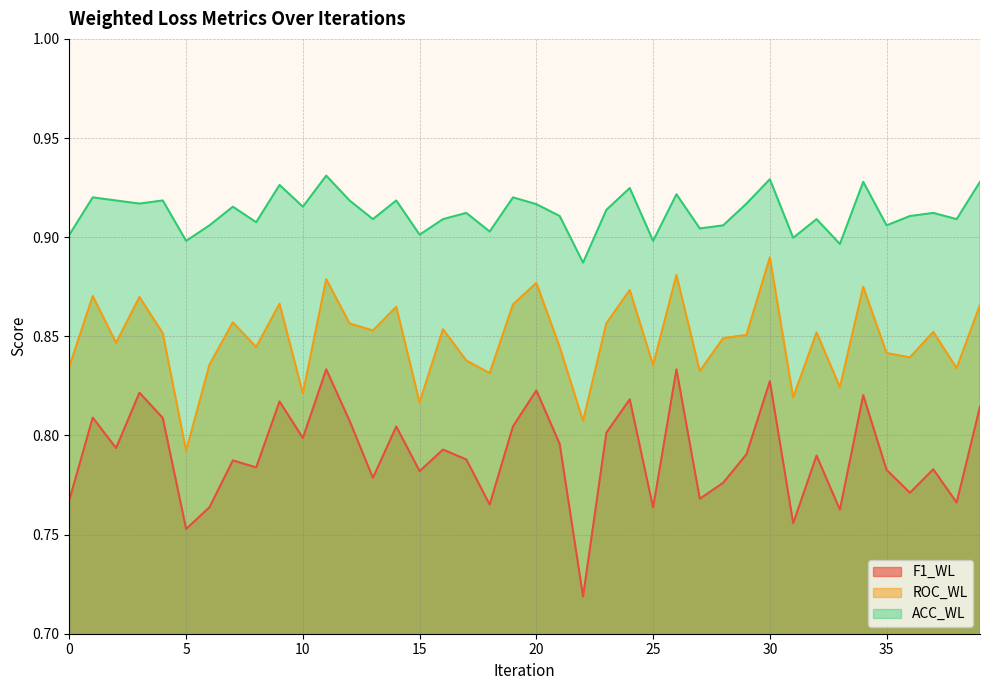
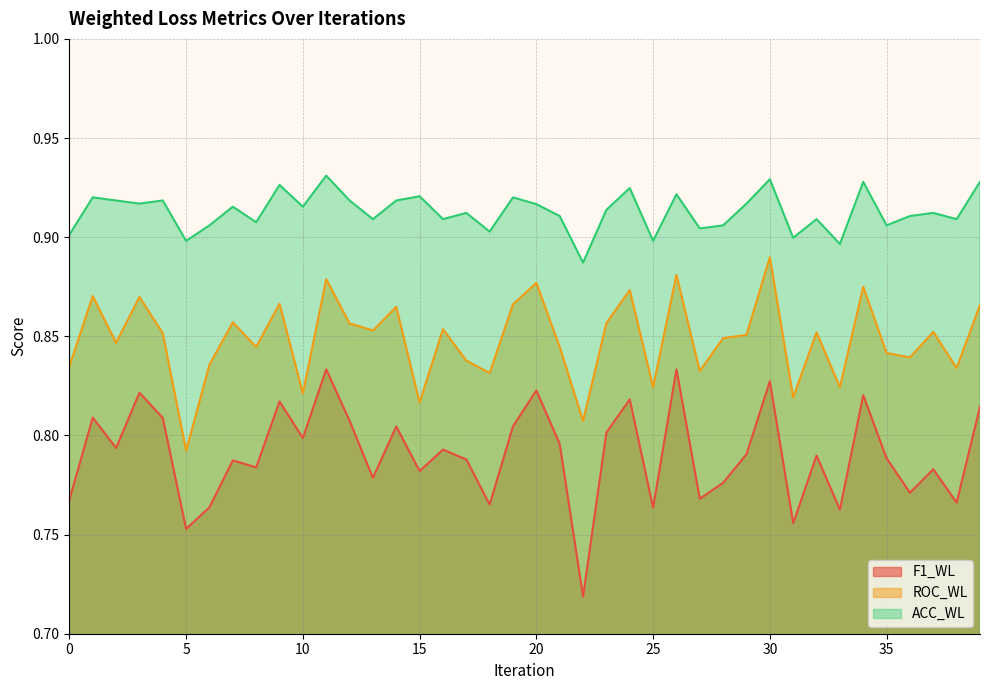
ACC_WL, 15: 0.901 -> 0.921
ROC_WL, 25: 0.835 -> 0.824
F1_WL, 35: 0.783 -> 0.788
